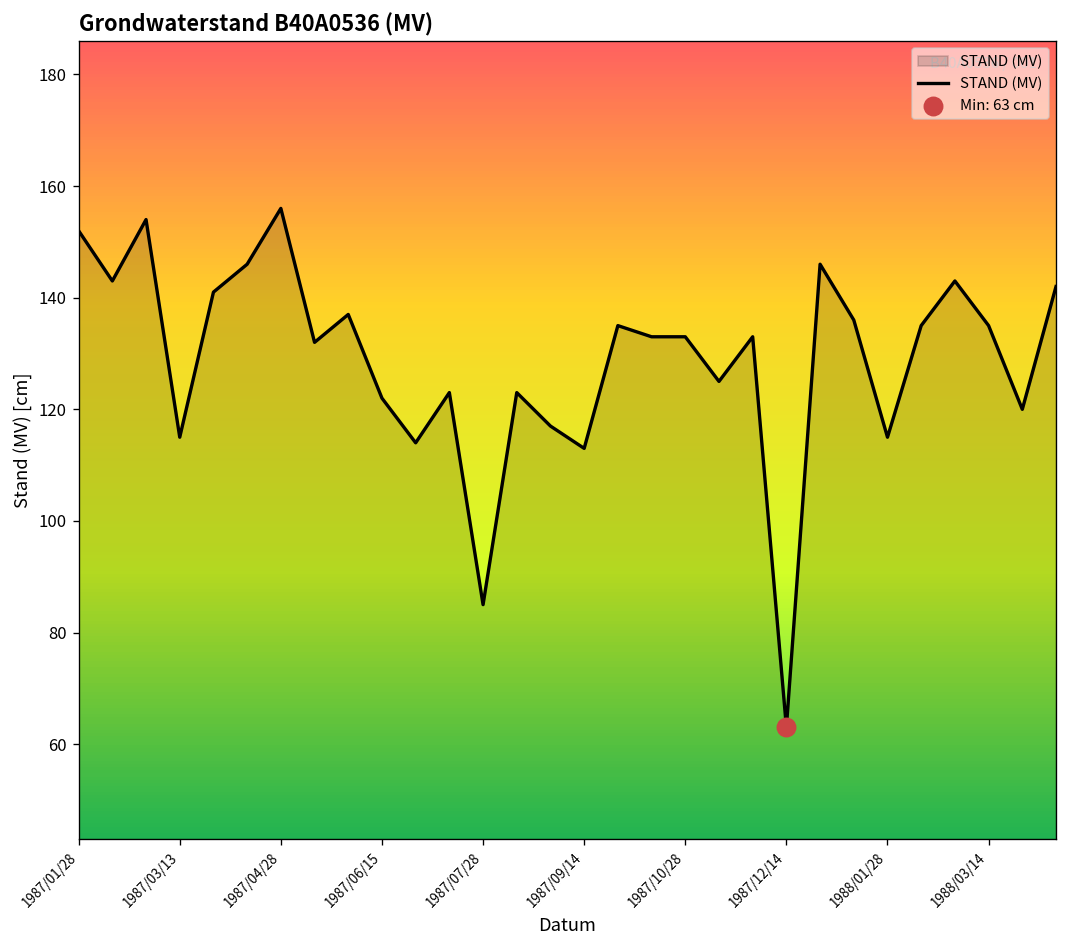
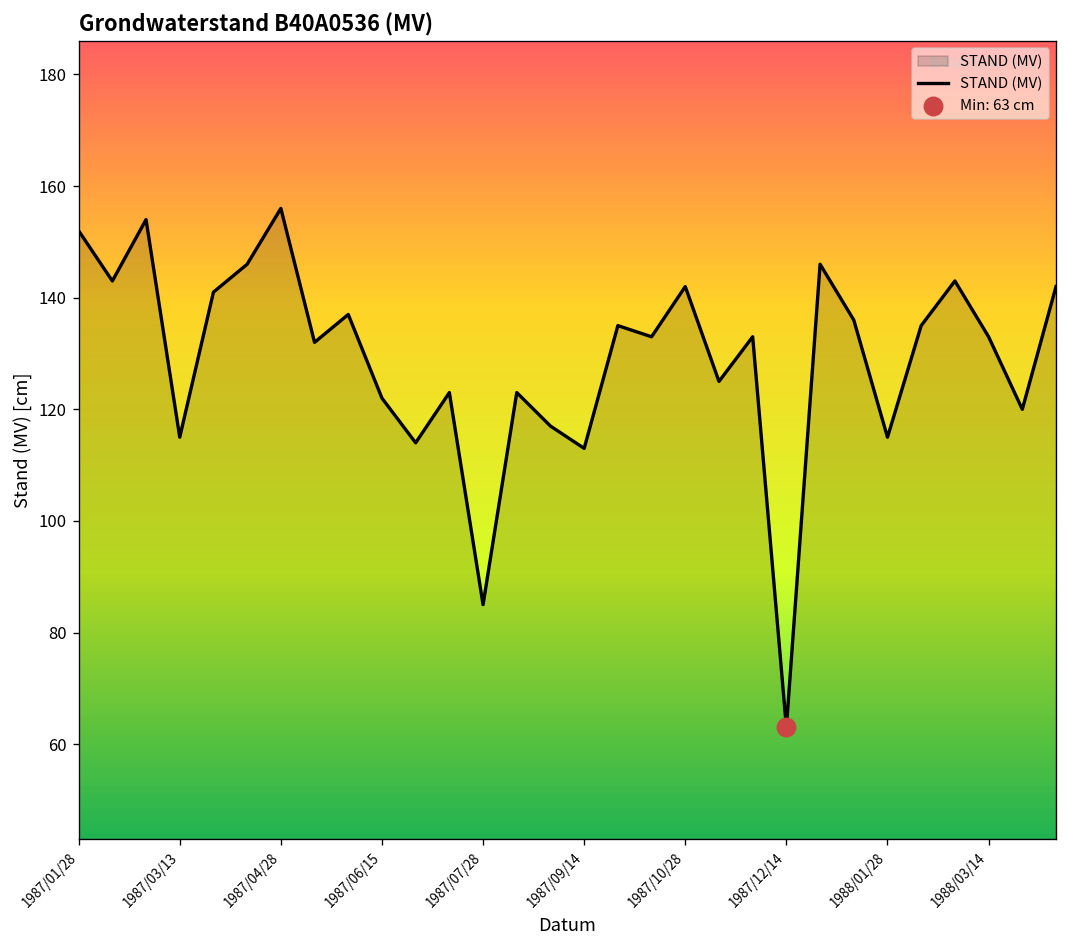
STAND (MV), 1987/10/28: 133 -> 142
STAND (MV), 1988/03/14: 135 -> 133
